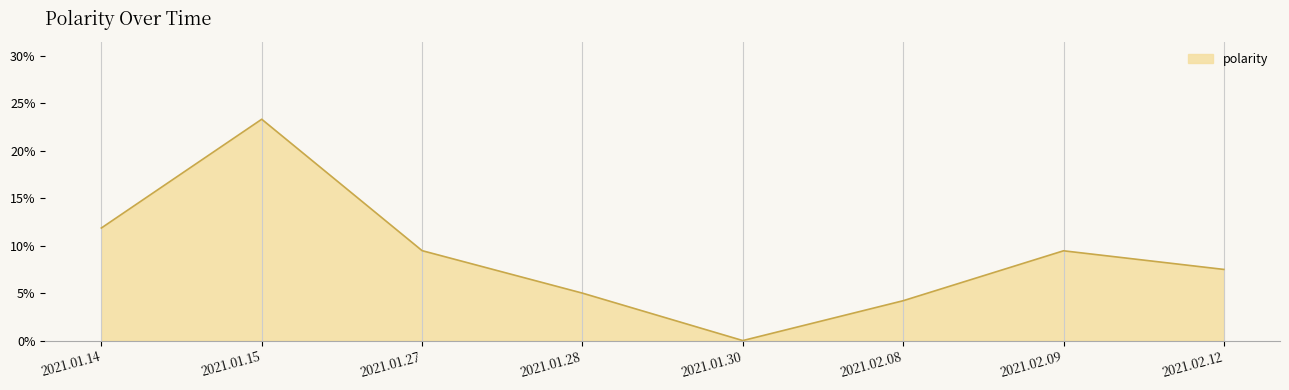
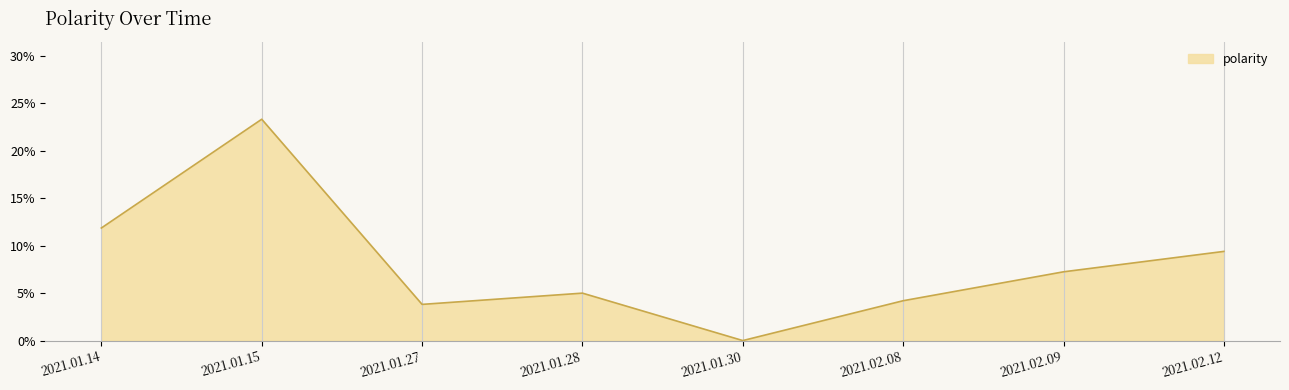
2021.01.27: 9% -> 4%
2021.02.09: 9% -> 7%
2021.02.12: 8% -> 9%
